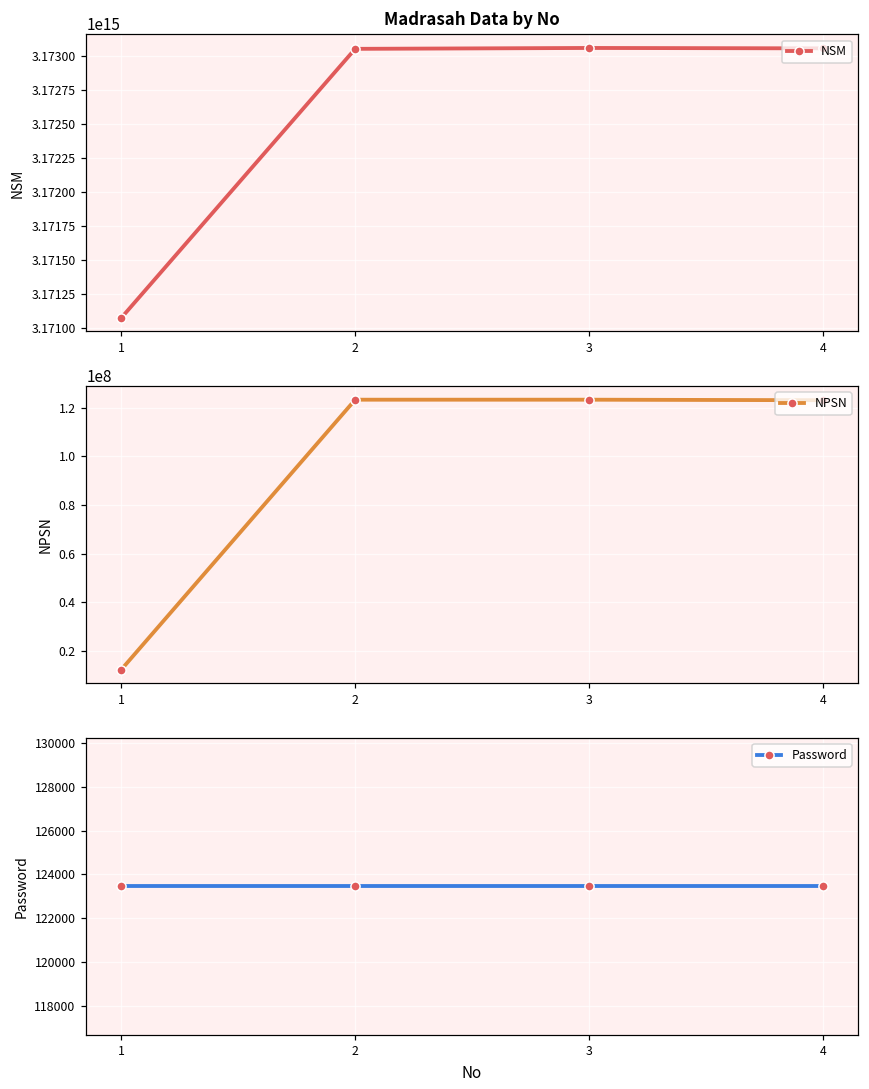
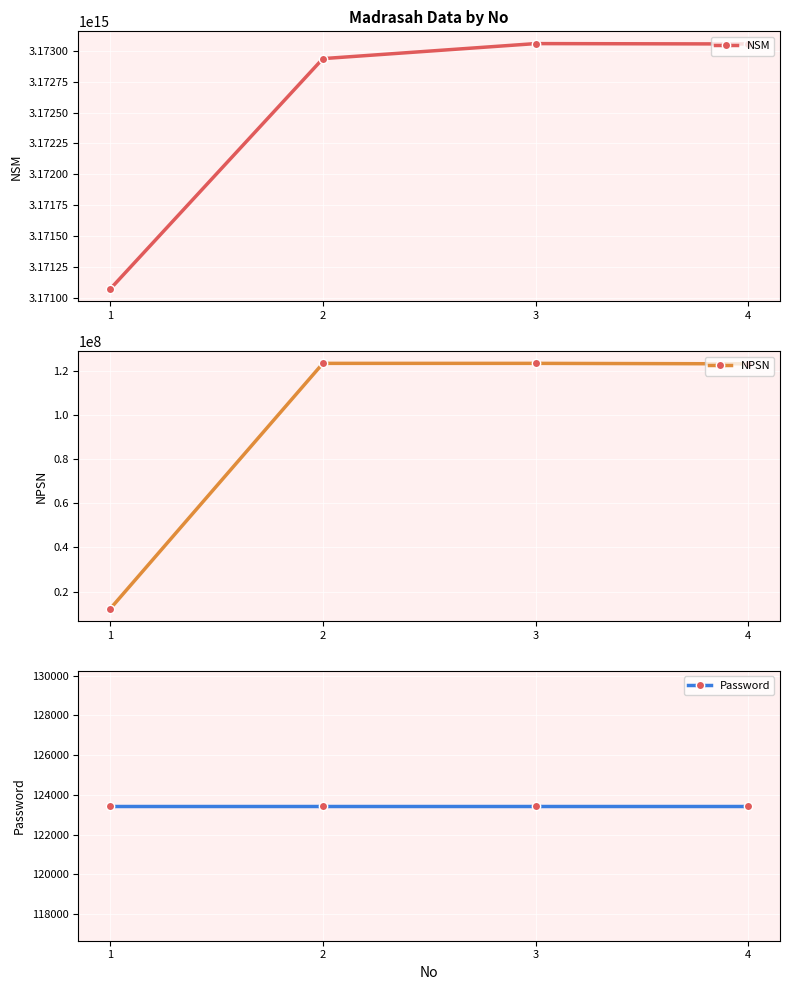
Madrasah Data by No, 2: 3173050000000000 -> 3172940000000000
